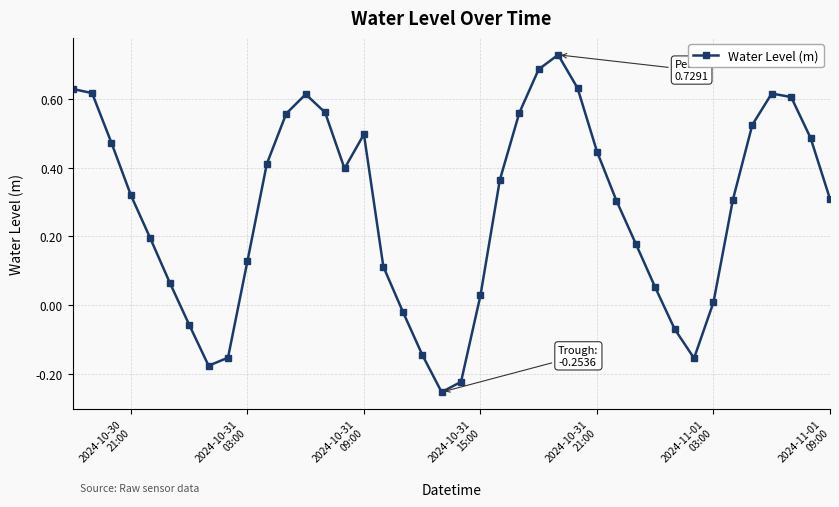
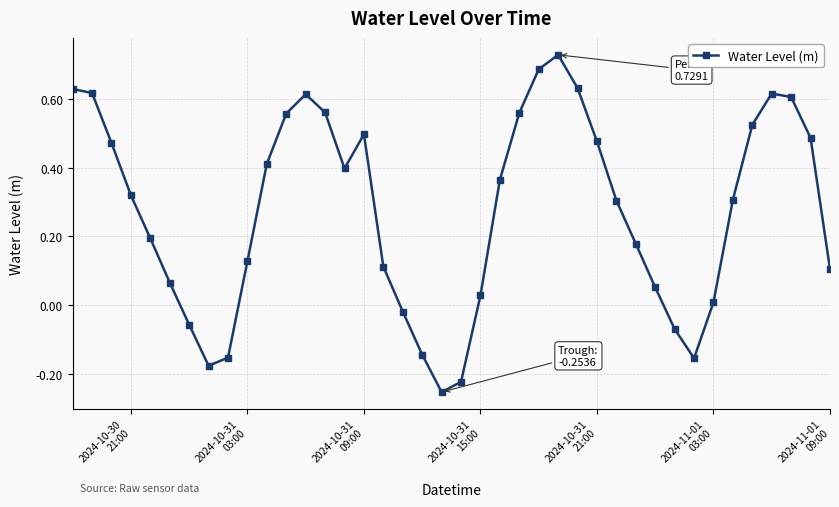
2024-10-31 21:00: 0.45 -> 0.48
2024-11-01 09:00: 0.31 -> 0.10
